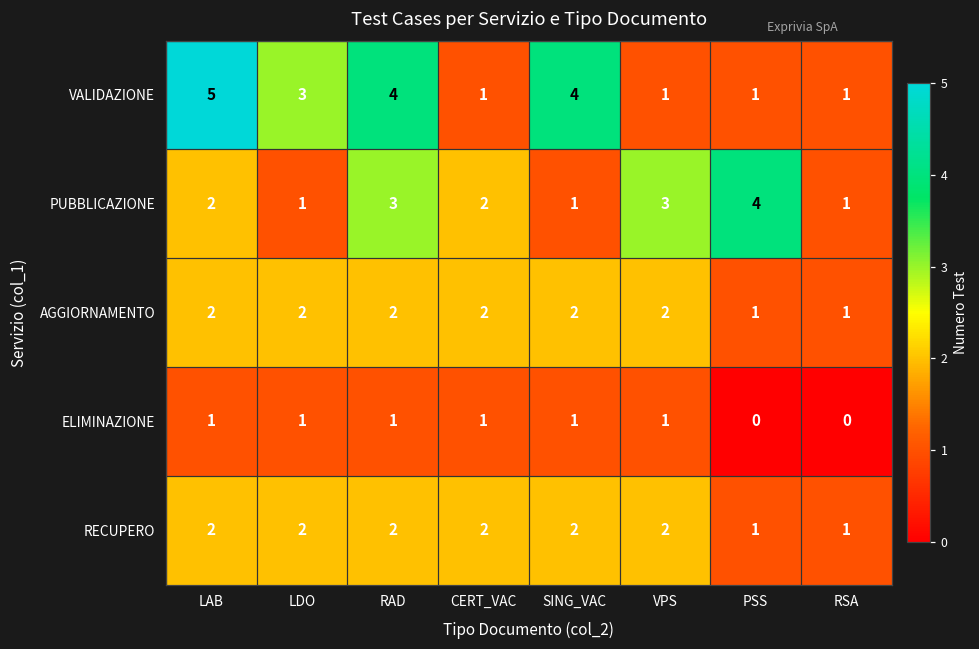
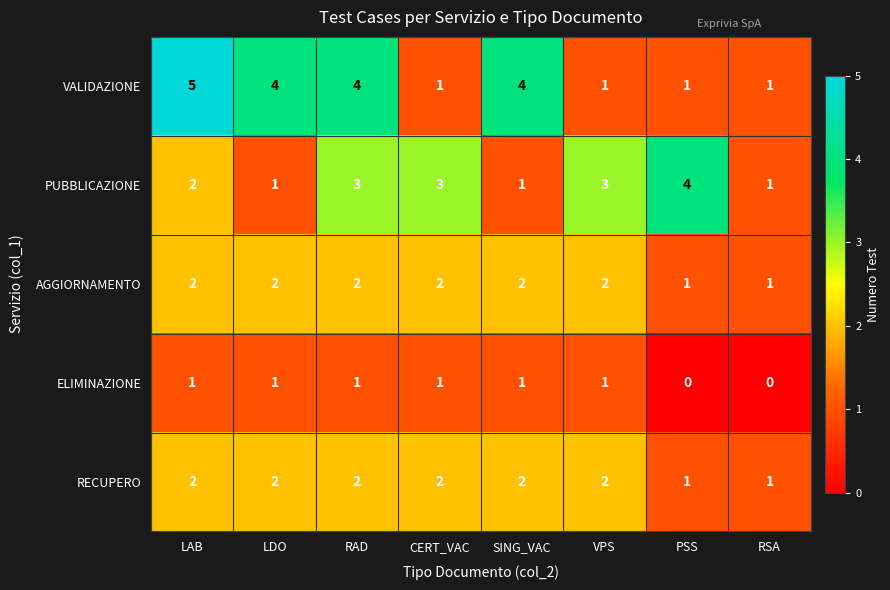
VALIDAZIONE, LDO: 3 -> 4
PUBBLICAZIONE, CERT_VAC: 2 -> 3
